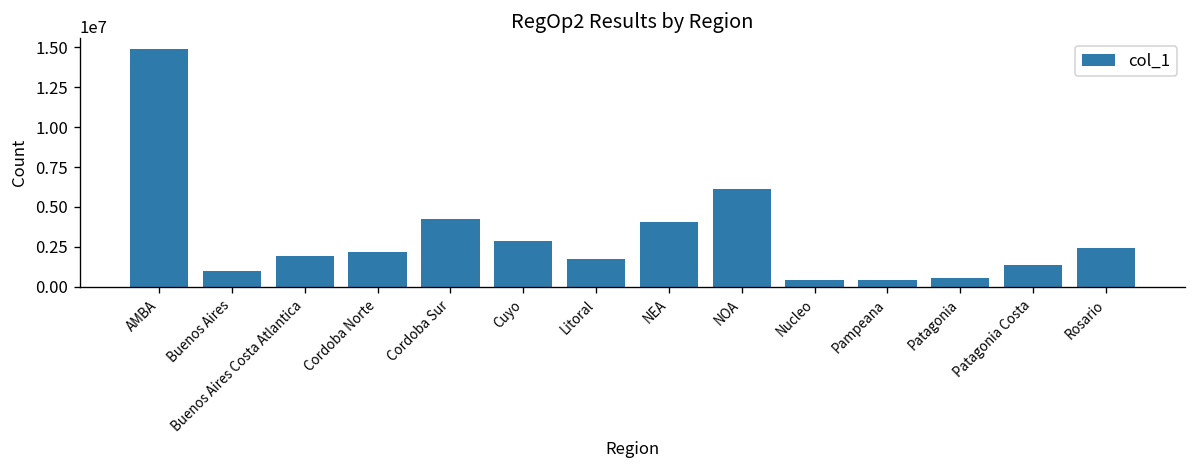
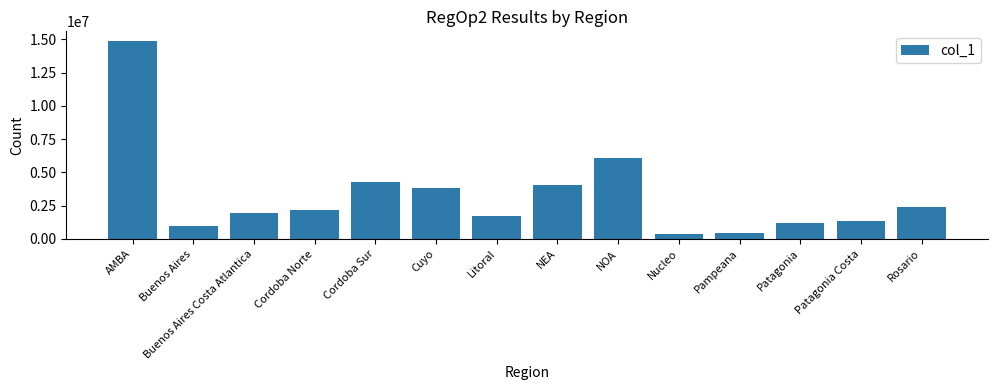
Cuyo: 2900000 -> 3900000
Patagonia: 500000 -> 1200000
